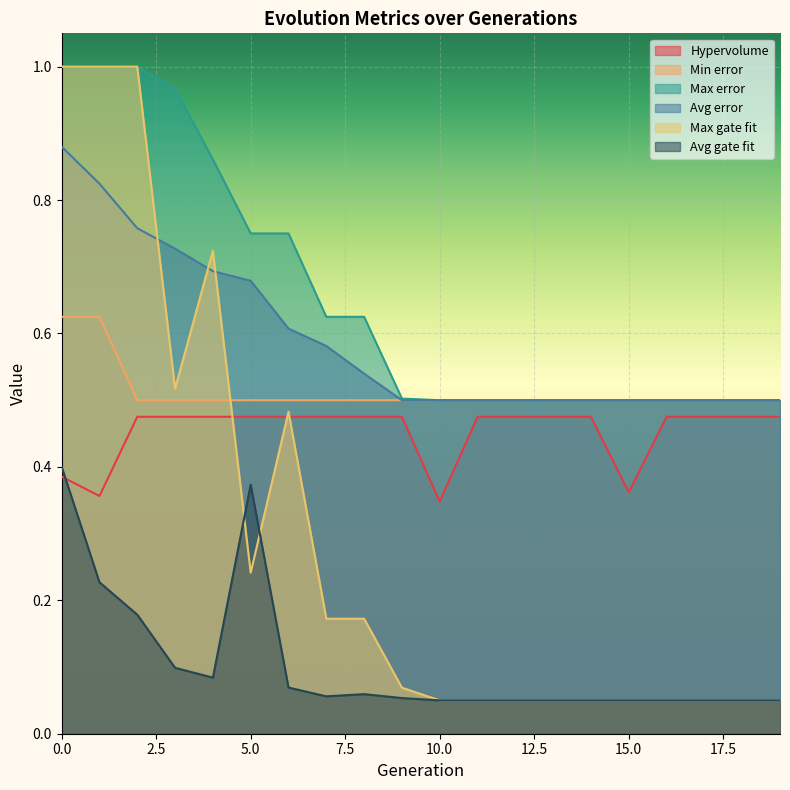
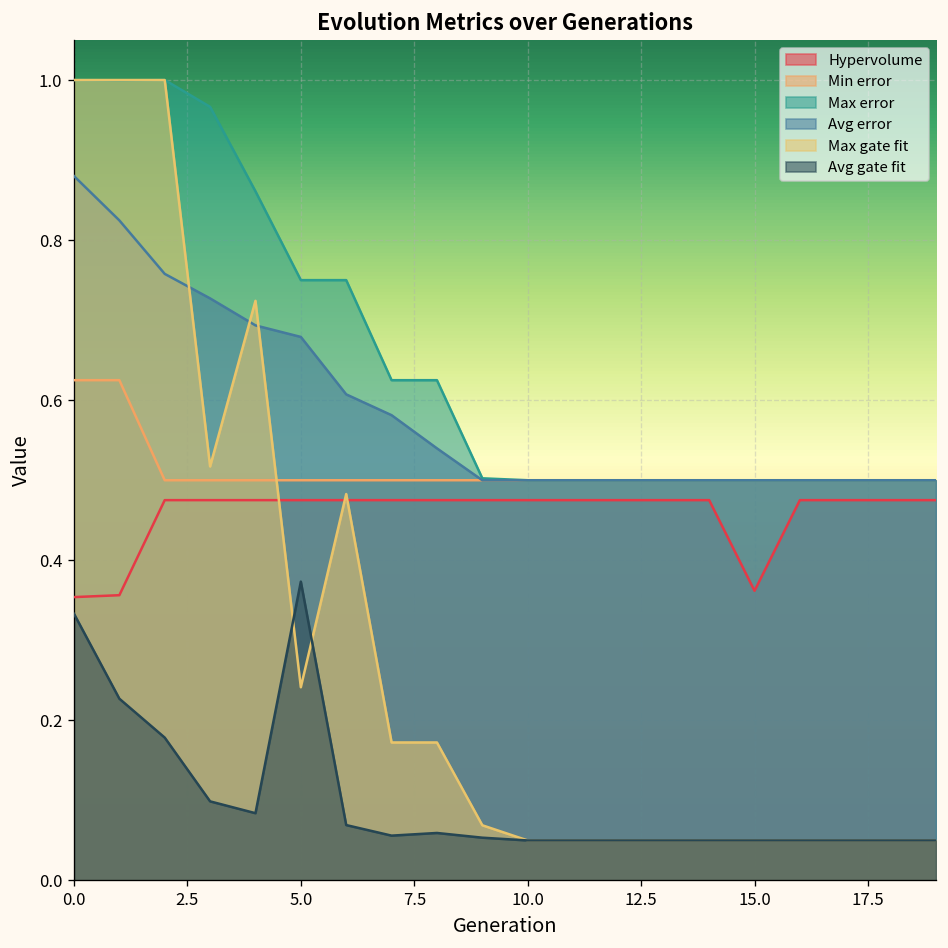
Hypervolume, 0.0: 0.39 -> 0.35
Avg gate fit, 0.0: 0.40 -> 0.33
Hypervolume, 10.0: 0.35 -> 0.48
